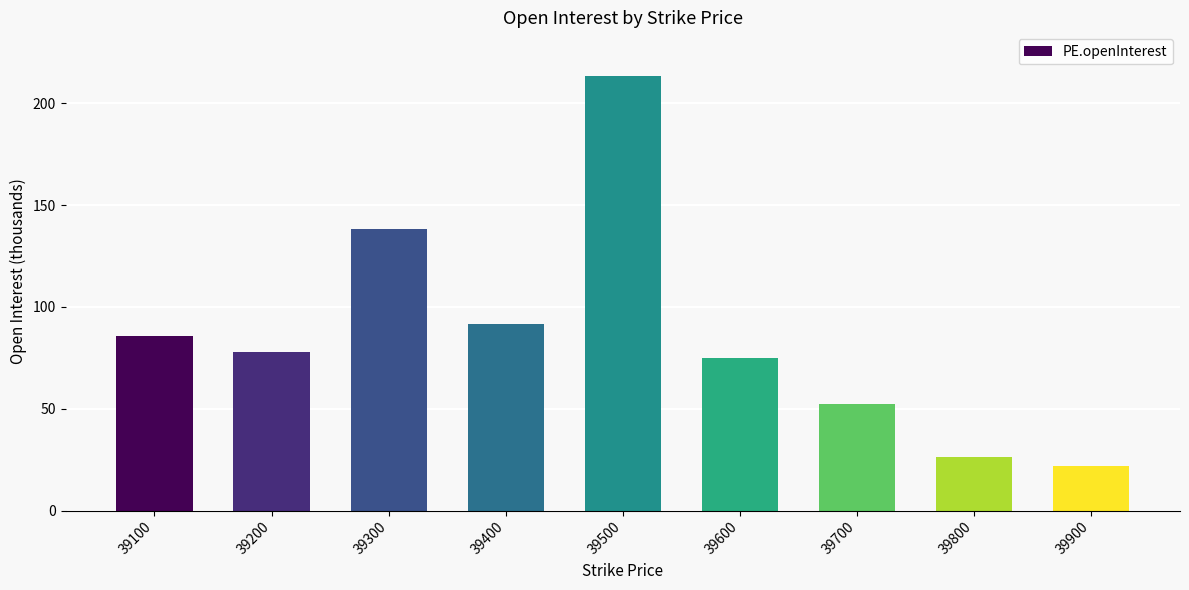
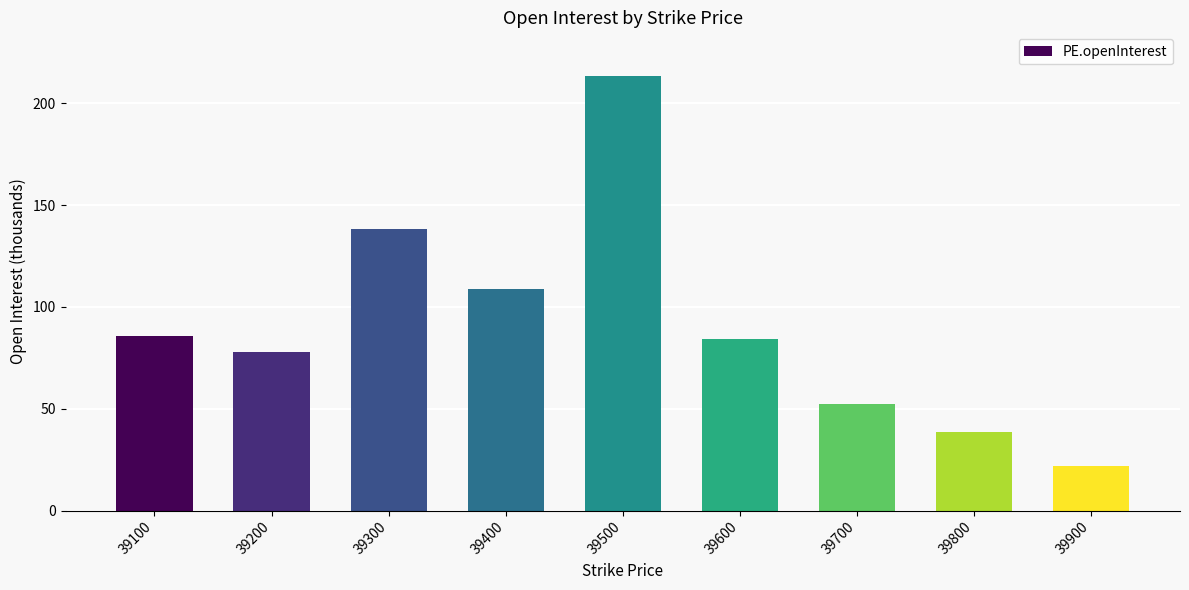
39400: 92 -> 109
39600: 75 -> 84
39800: 26 -> 39
